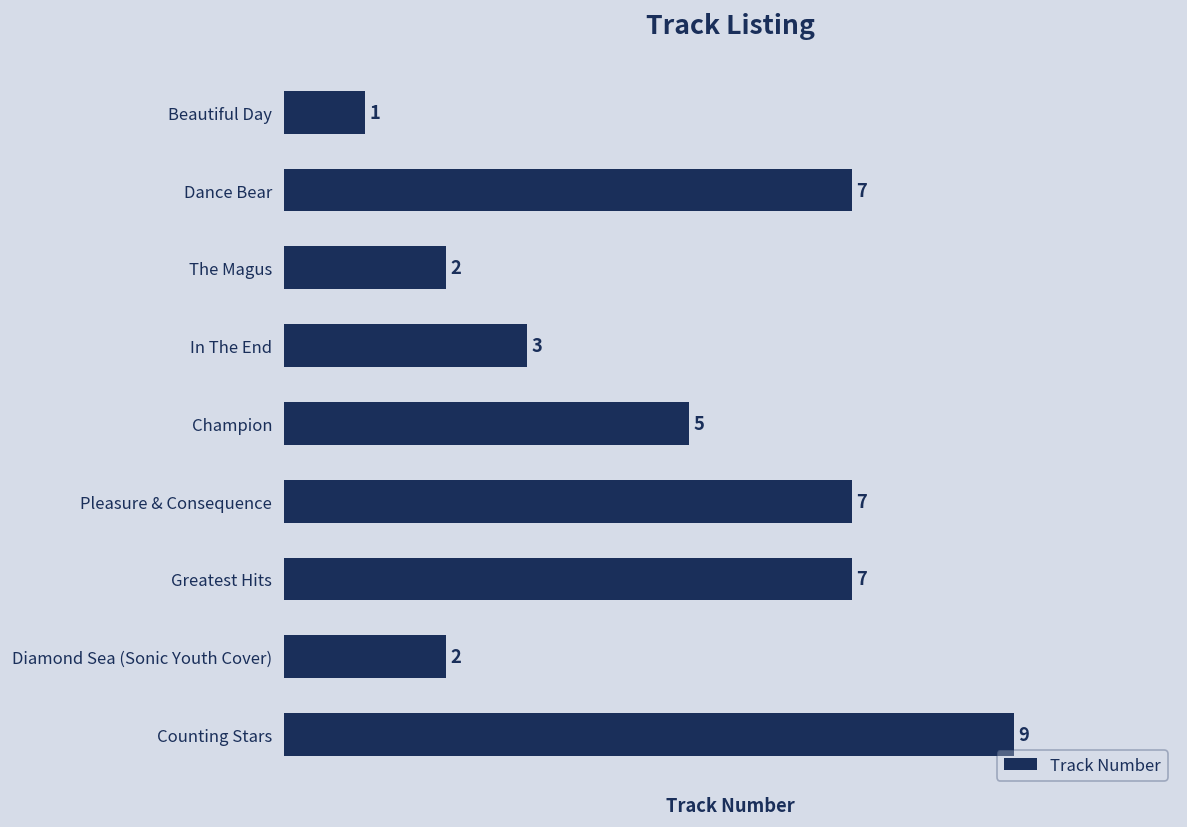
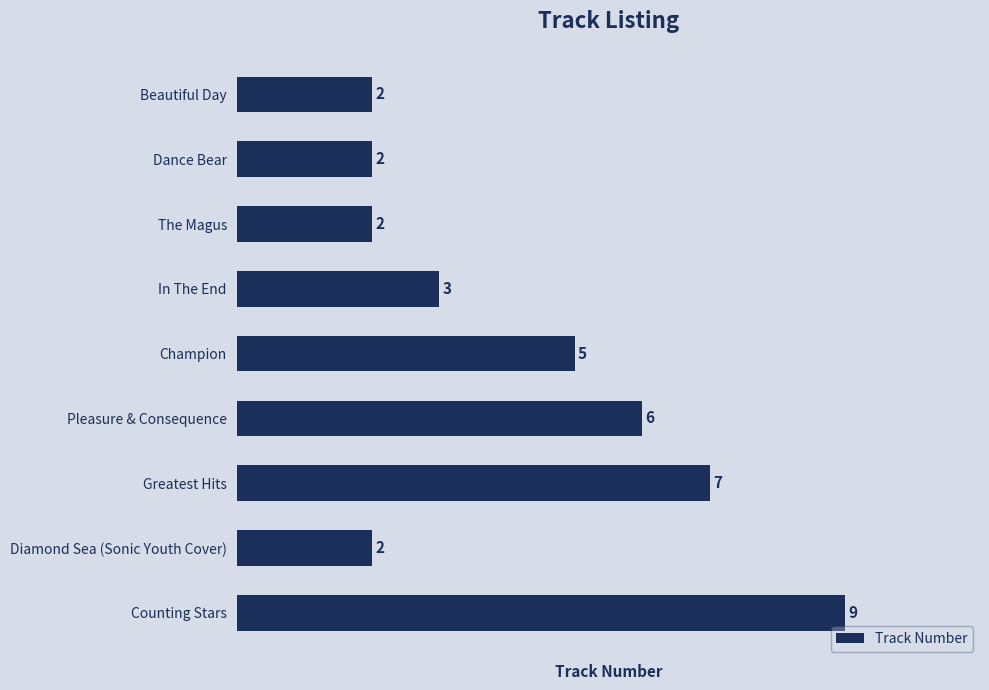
Beautiful Day: 1 -> 2
Dance Bear: 7 -> 2
Pleasure & Consequence: 7 -> 6
